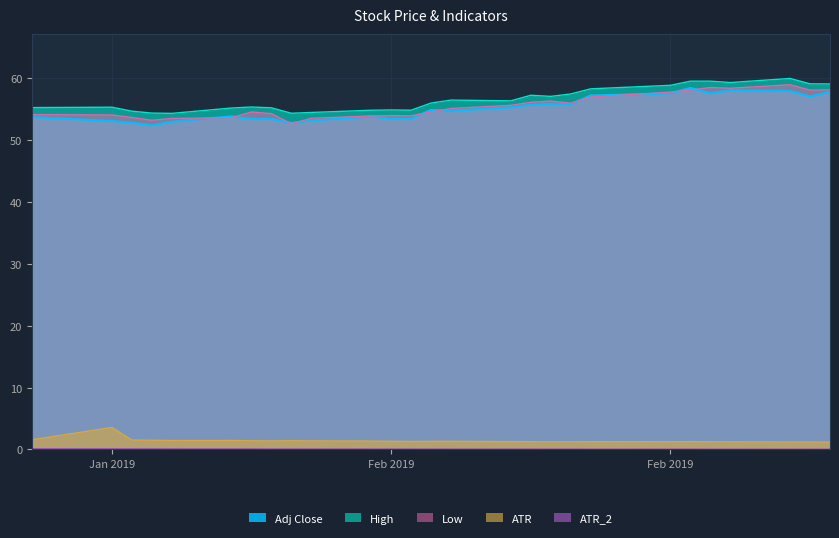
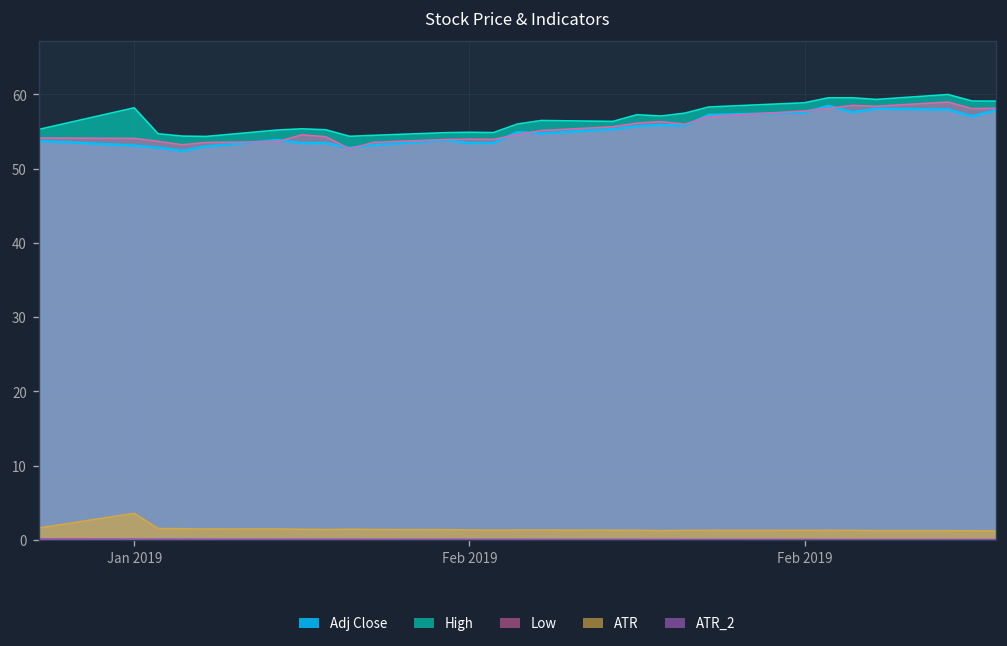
High, Jan 2019: 55 -> 58
